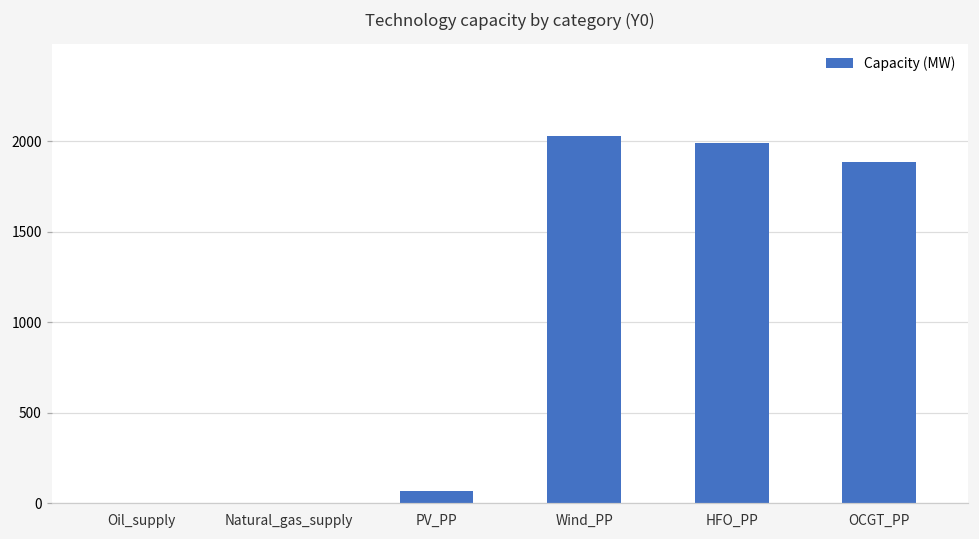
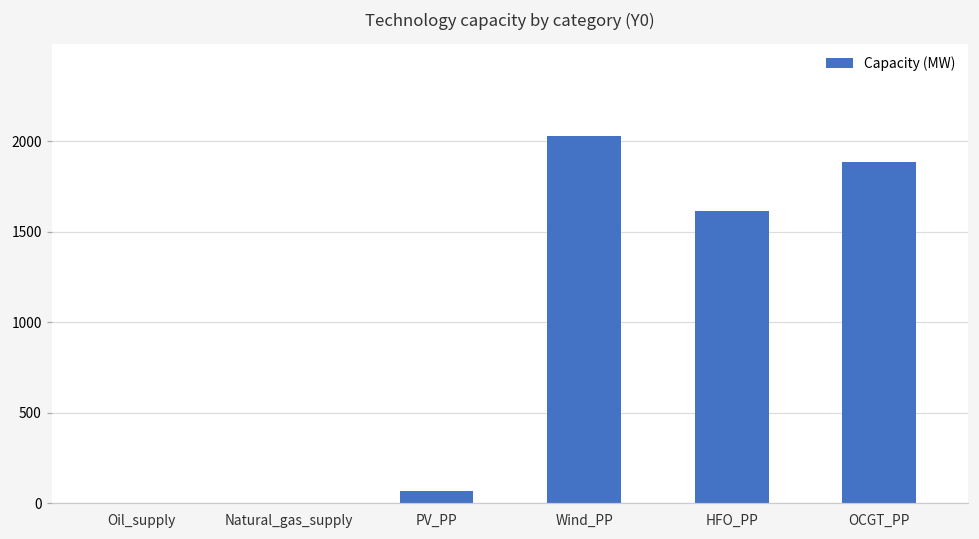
HFO_PP: 1990 -> 1620
